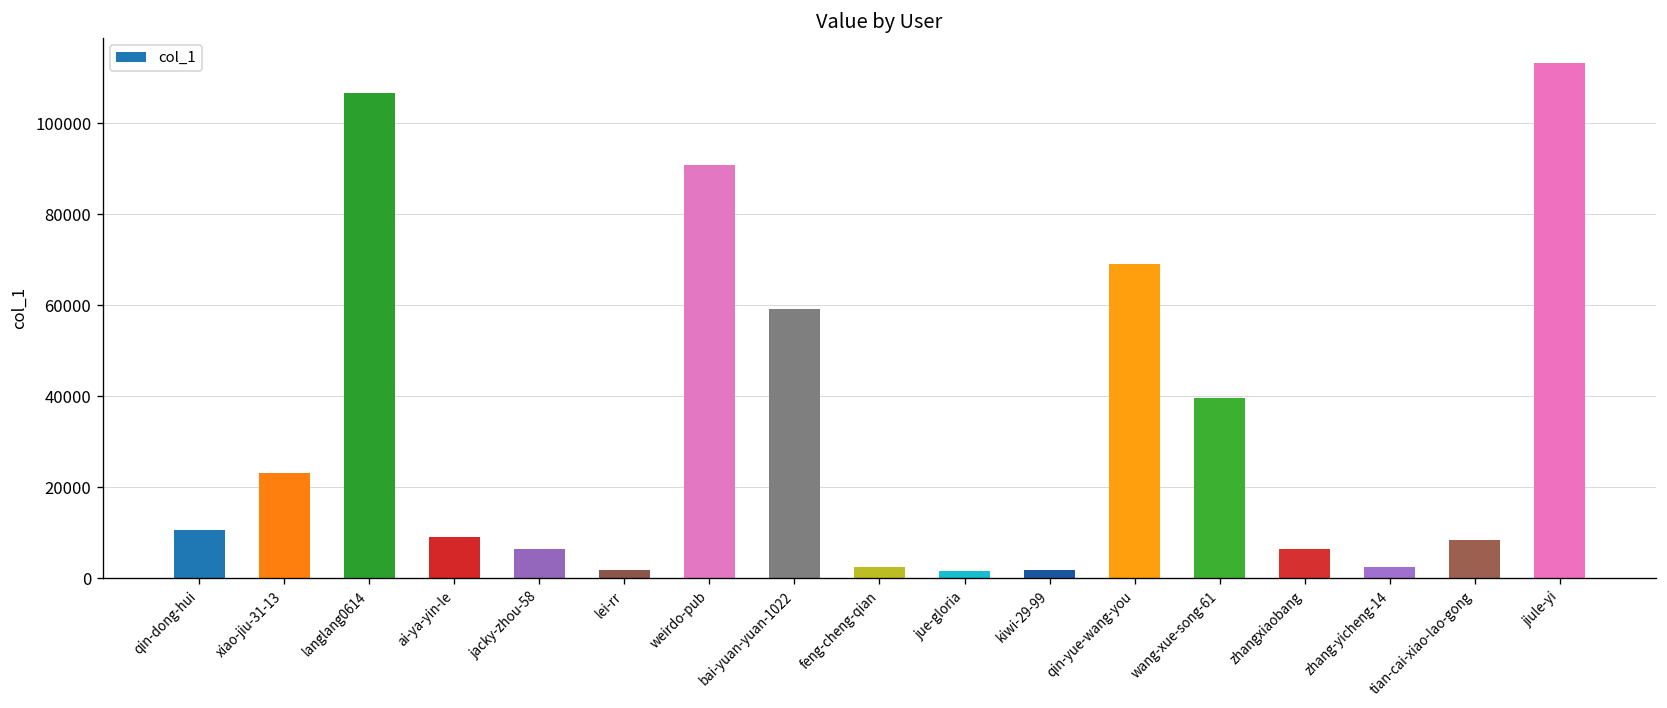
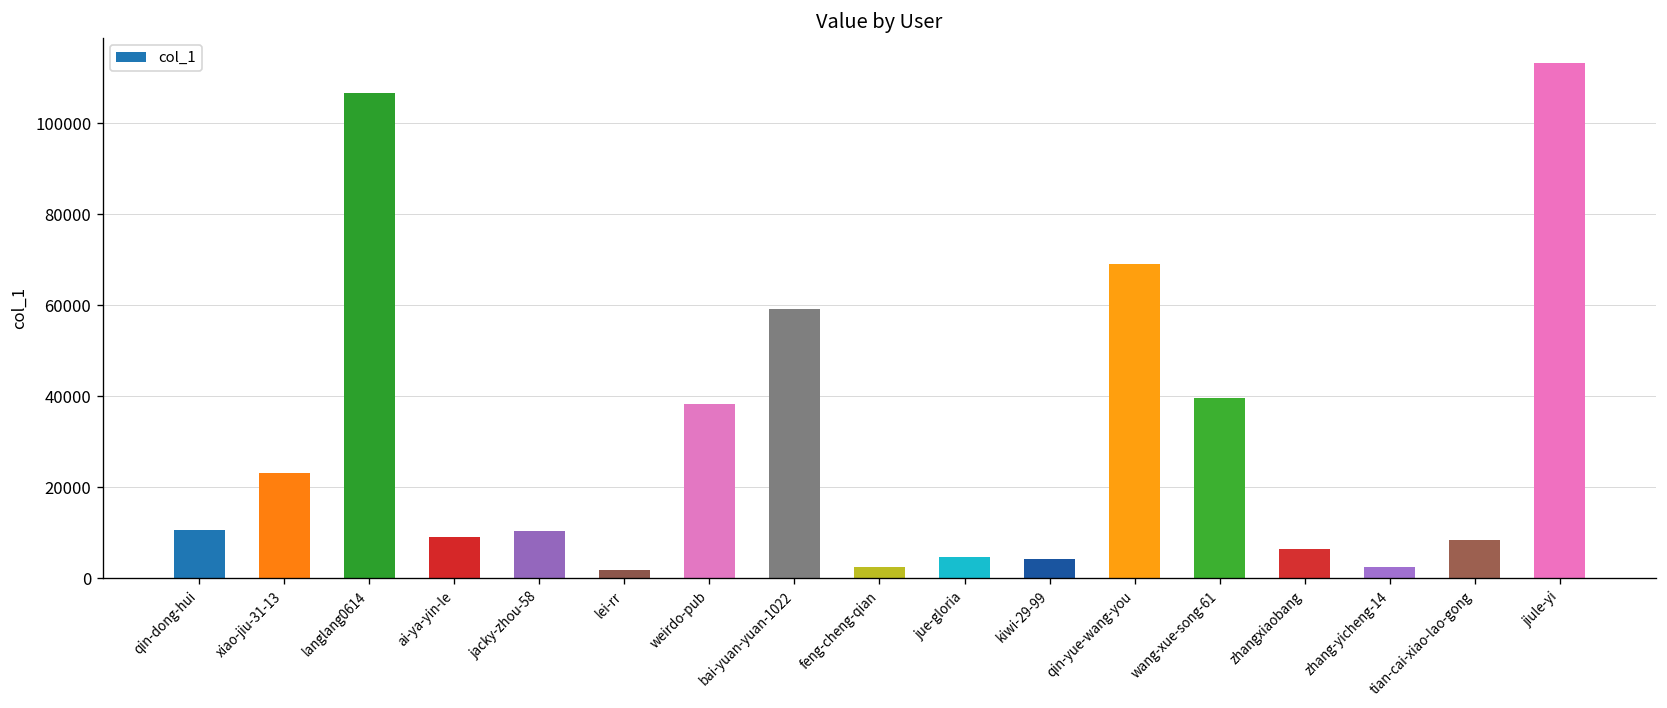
jacky-zhou-58: 6000 -> 10000
weirdo-pub: 91000 -> 38000
jue-gloria: 2000 -> 5000
kiwi-29-99: 2000 -> 4000
